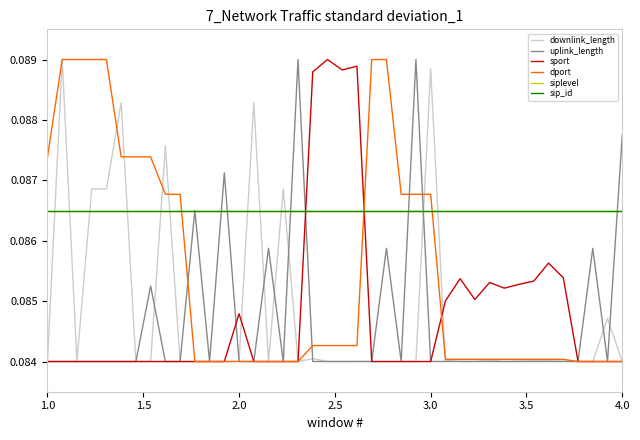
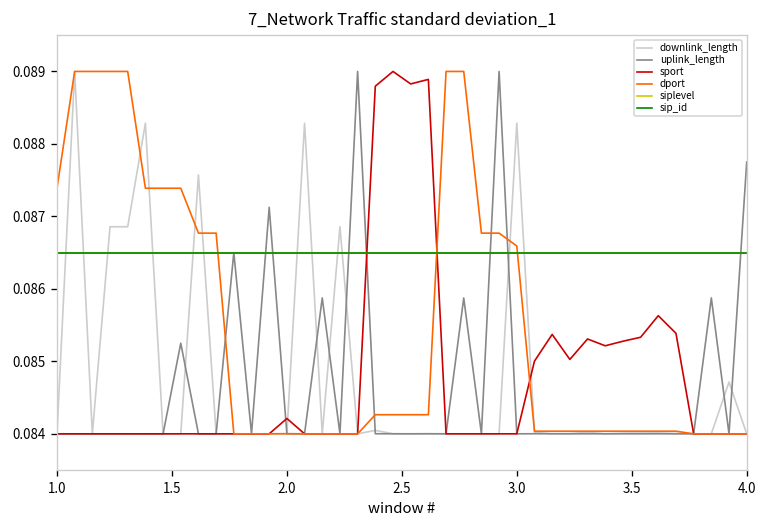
sport, 2.0: 0.0848 -> 0.0842
downlink_length, 3.0: 0.0888 -> 0.0883
dport, 3.0: 0.0868 -> 0.0866
